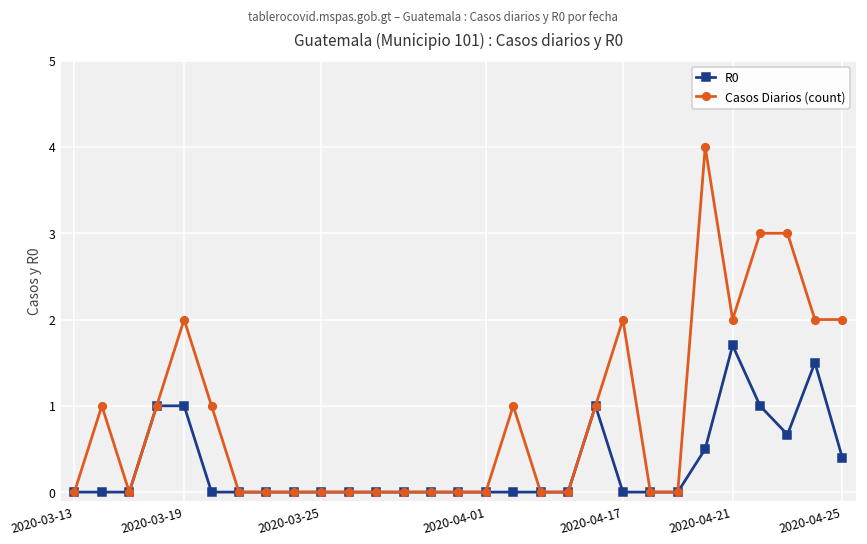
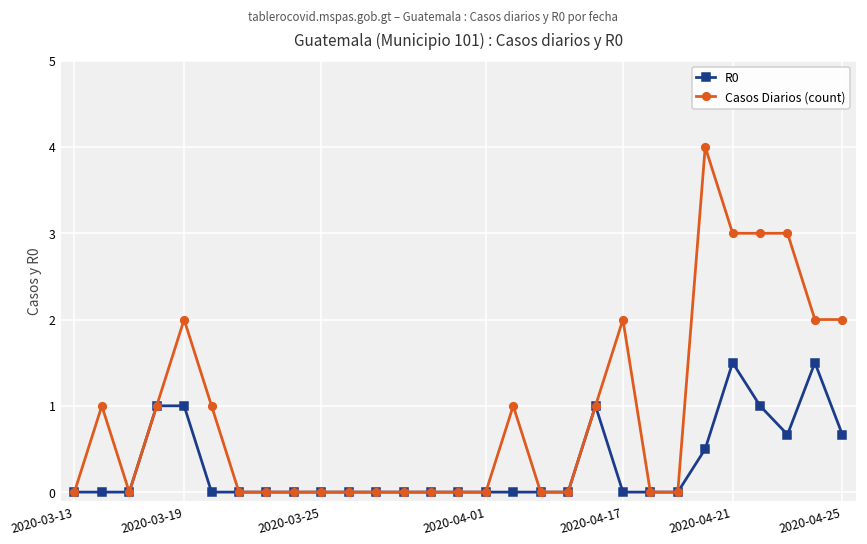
R0, 2020-04-21: 1.7 -> 1.5
Casos Diarios (count), 2020-04-21: 2 -> 3
R0, 2020-04-25: 0.4 -> 0.7
